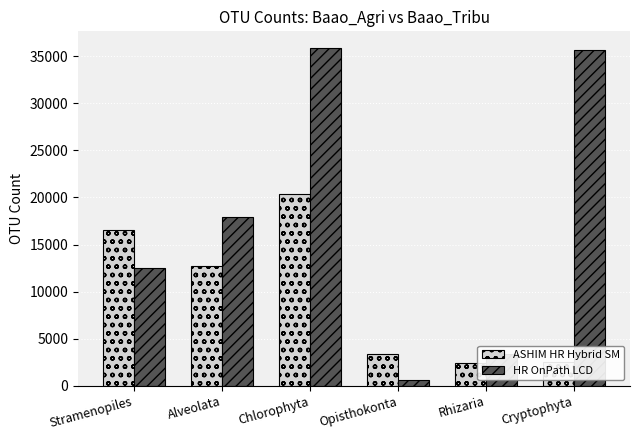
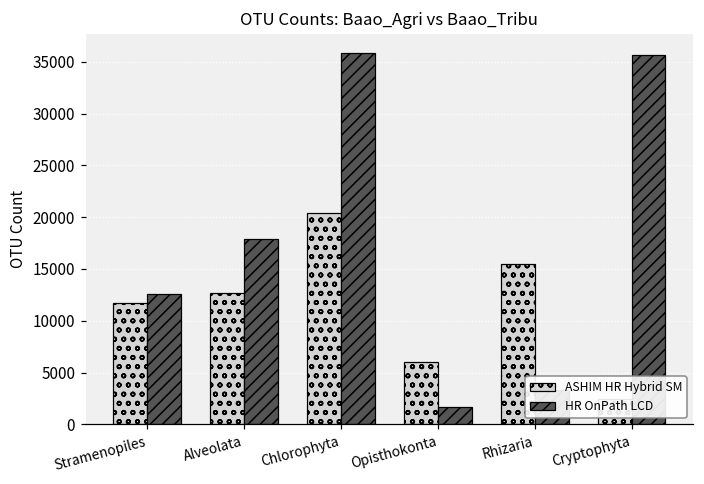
ASHIM HR Hybrid SM, Stramenopiles: 17000 -> 12000
ASHIM HR Hybrid SM, Opisthokonta: 3000 -> 6000
HR OnPath LCD, Opisthokonta: 1000 -> 2000
ASHIM HR Hybrid SM, Rhizaria: 2000 -> 16000
